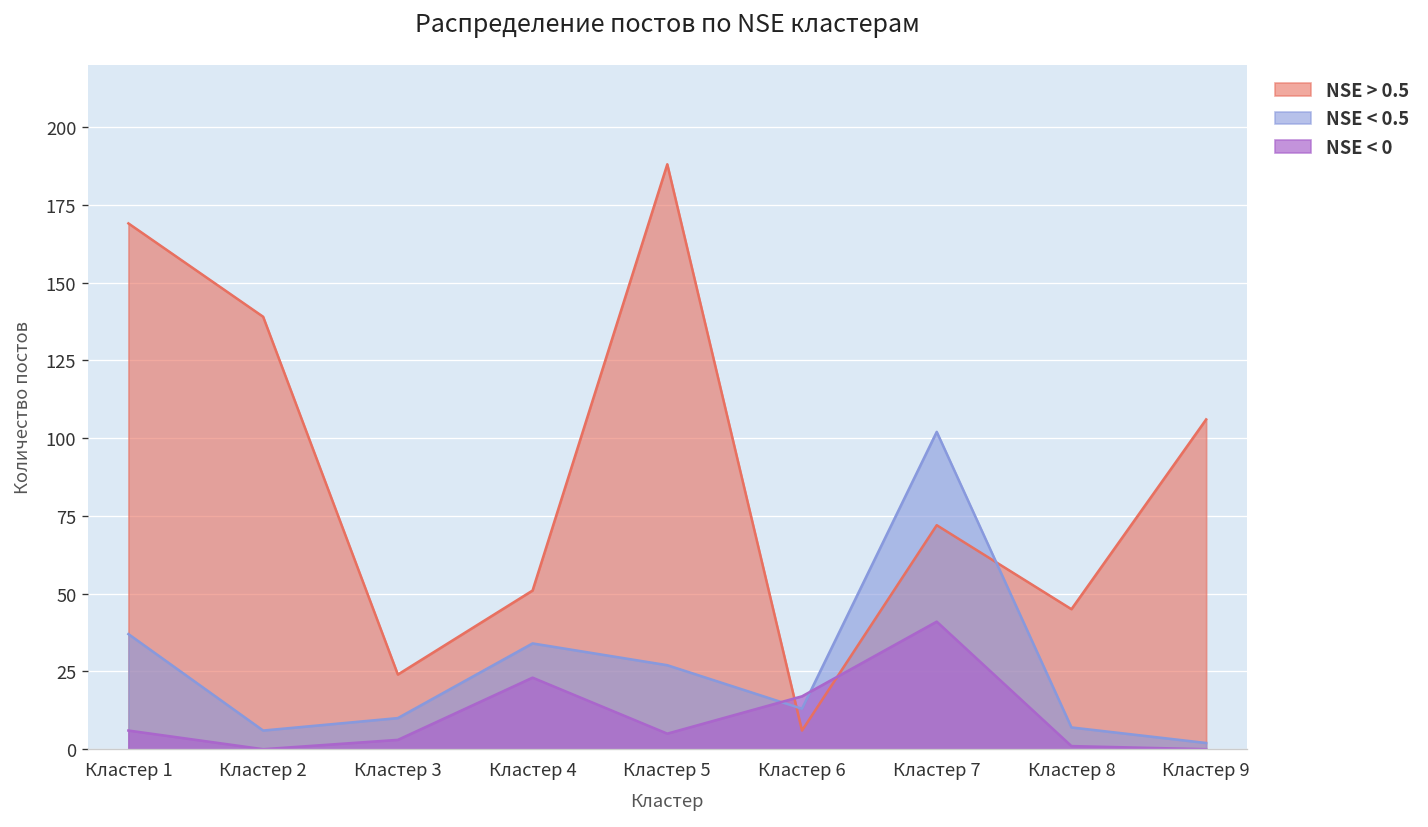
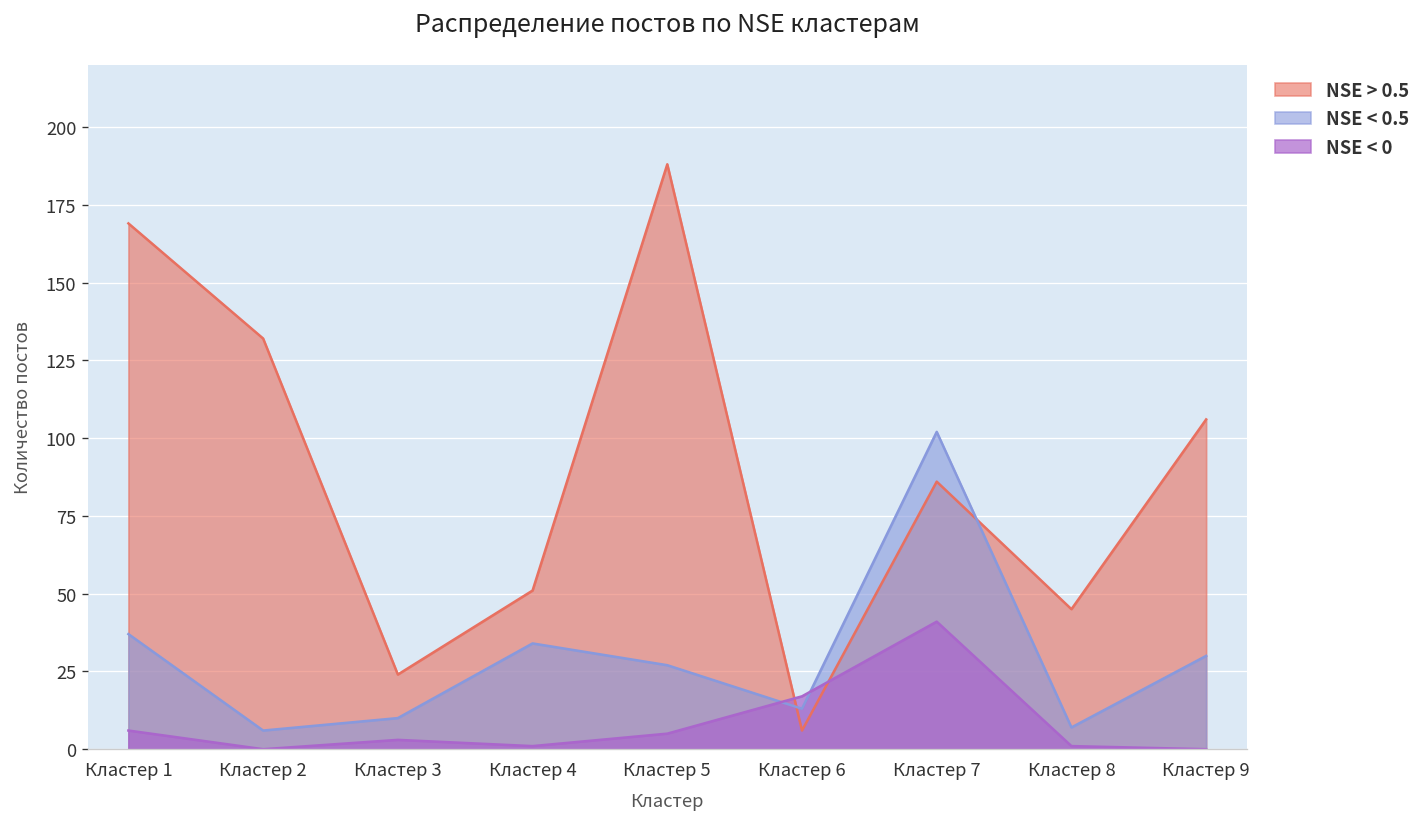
NSE > 0.5, Кластер 2: 139 -> 132
NSE < 0, Кластер 4: 23 -> 1
NSE > 0.5, Кластер 7: 72 -> 86
NSE < 0.5, Кластер 9: 2 -> 30
